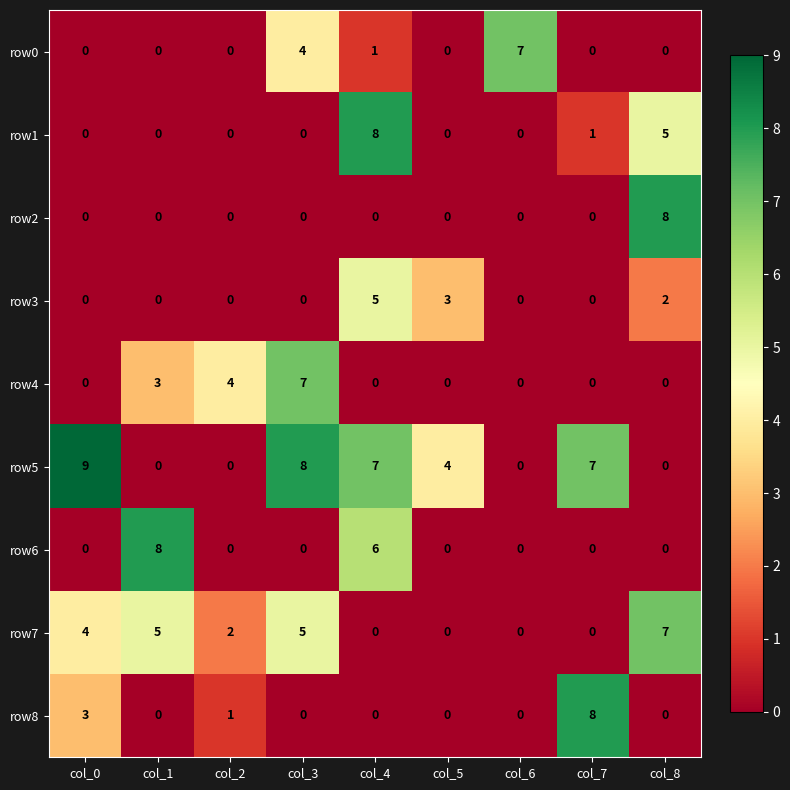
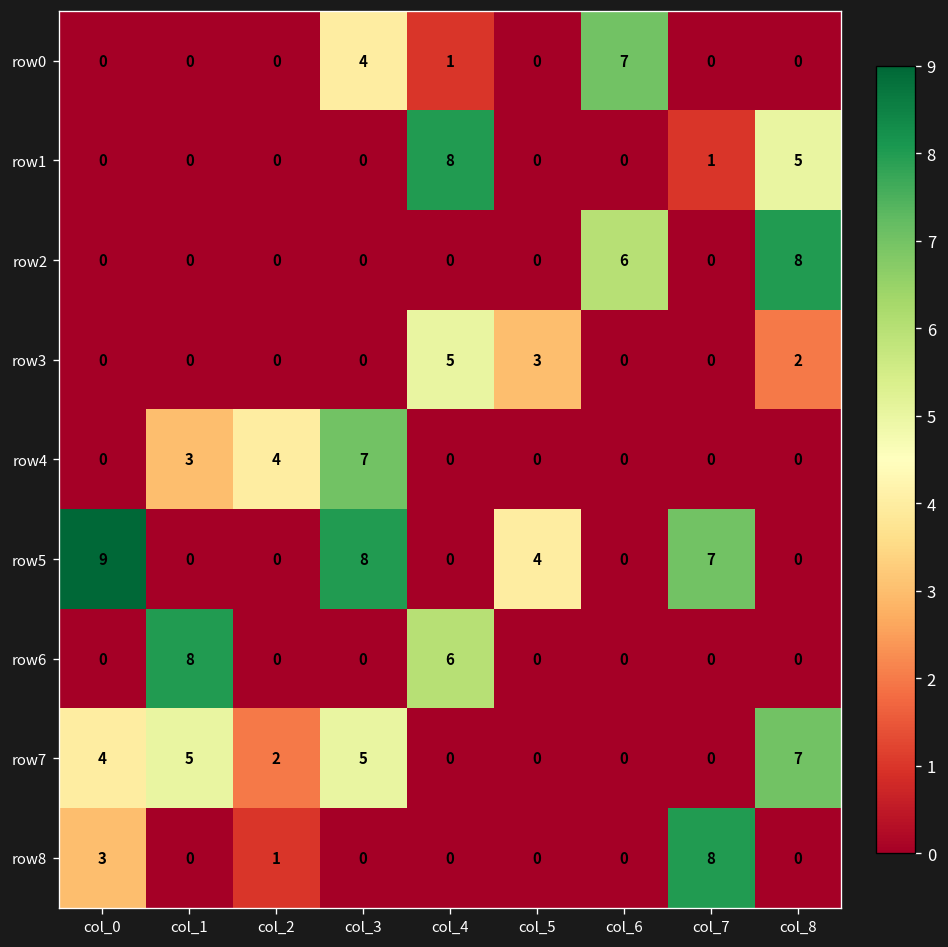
row2, col_6: 0 -> 6
row5, col_4: 7 -> 0
